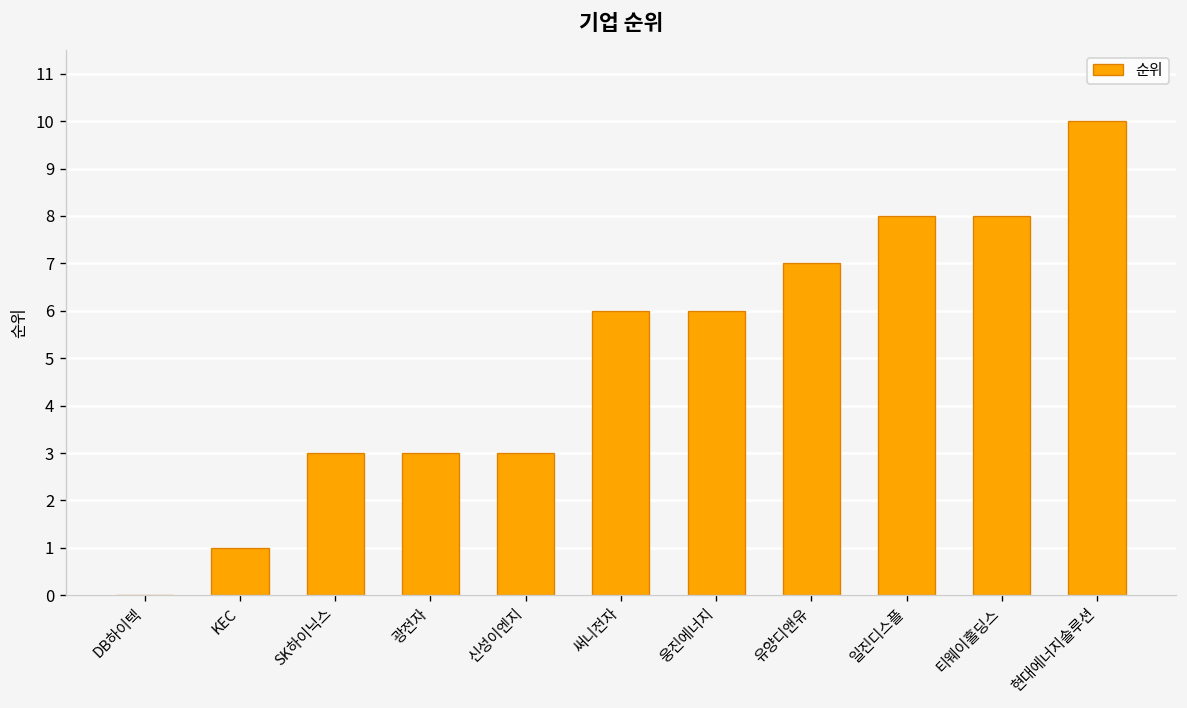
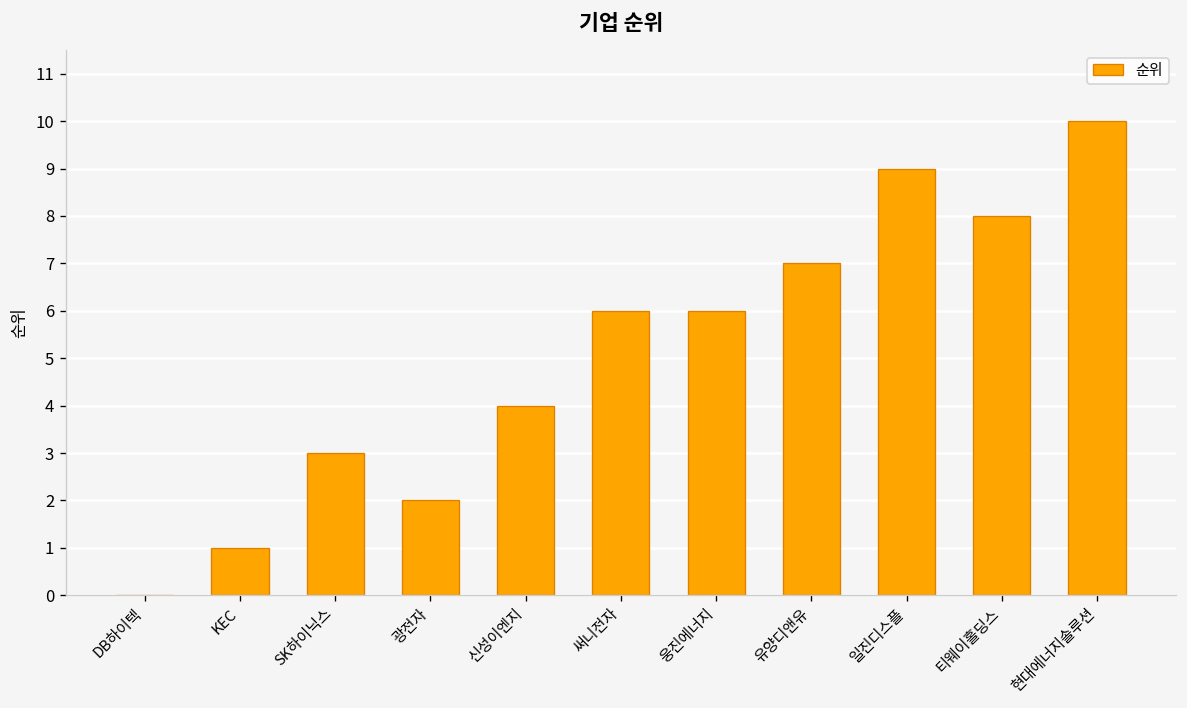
광전자: 3 -> 2
신성이엔지: 3 -> 4
일진디스플: 8 -> 9
